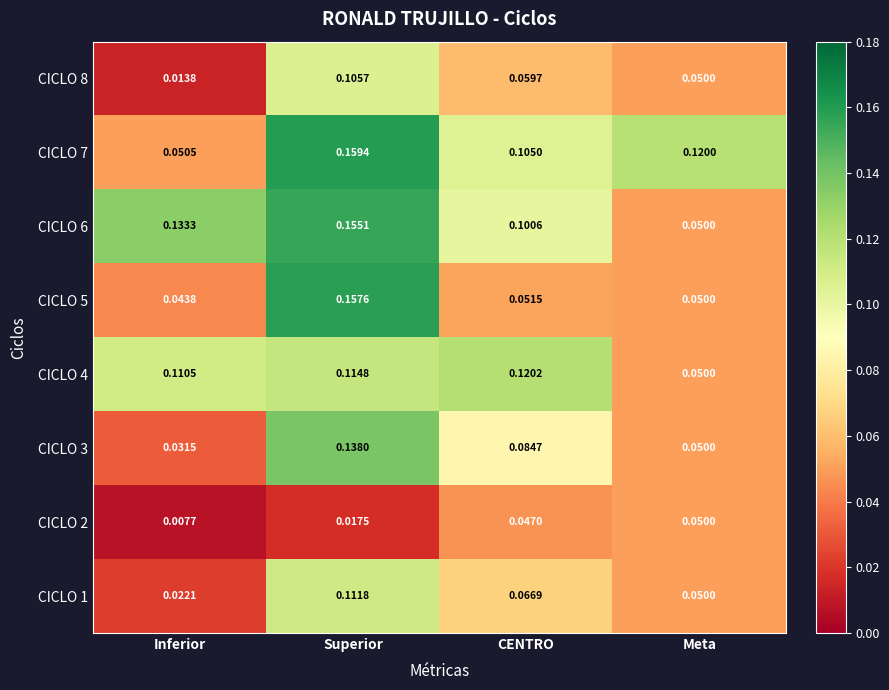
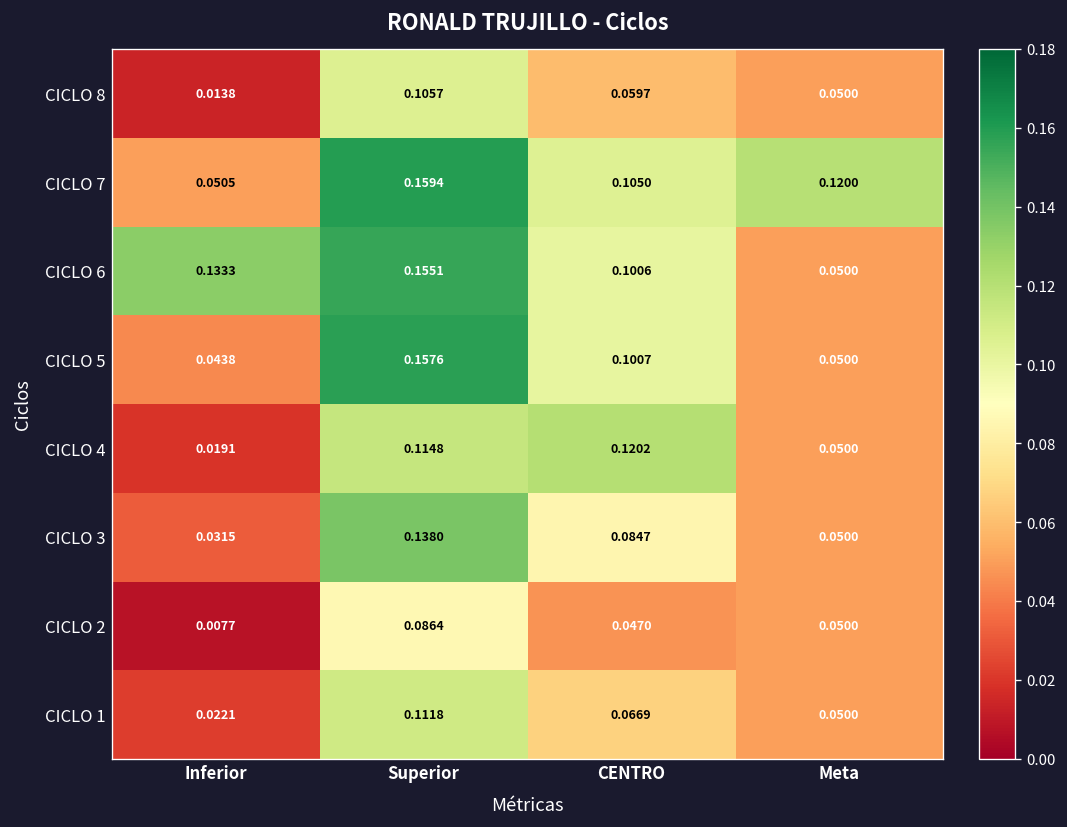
CICLO 5, CENTRO: 0.0515 -> 0.1007
CICLO 4, Inferior: 0.1105 -> 0.0191
CICLO 2, Superior: 0.0175 -> 0.0864
